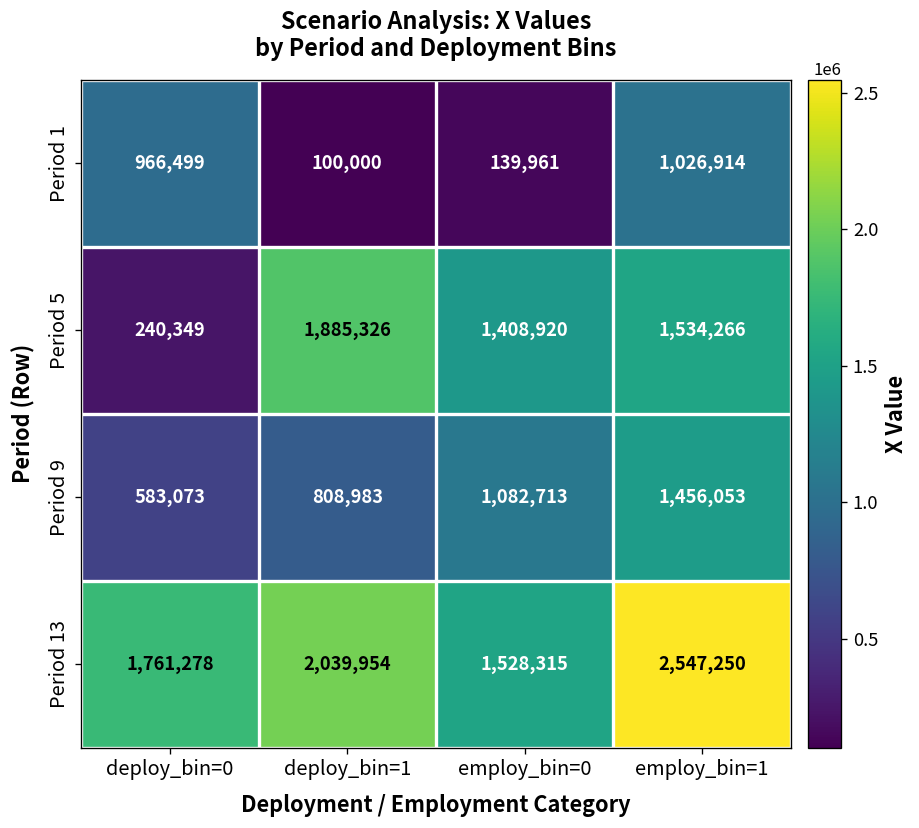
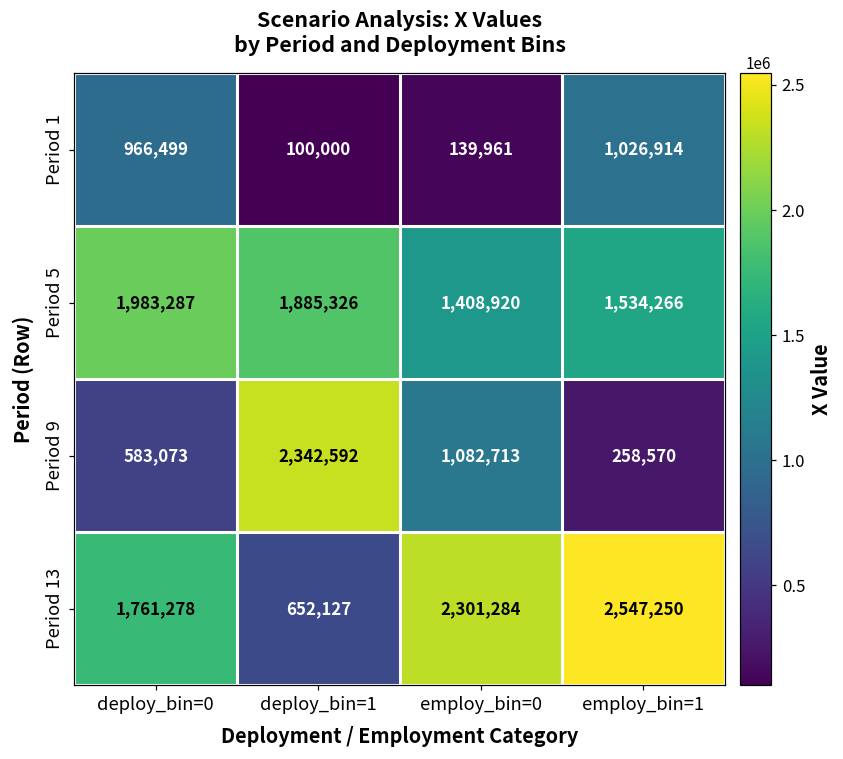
Period 5, deploy_bin=0: 240,349 -> 1,983,287
Period 9, deploy_bin=1: 808,983 -> 2,342,592
Period 9, employ_bin=1: 1,456,053 -> 258,570
Period 13, deploy_bin=1: 2,039,954 -> 652,127
Period 13, employ_bin=0: 1,528,315 -> 2,301,284
